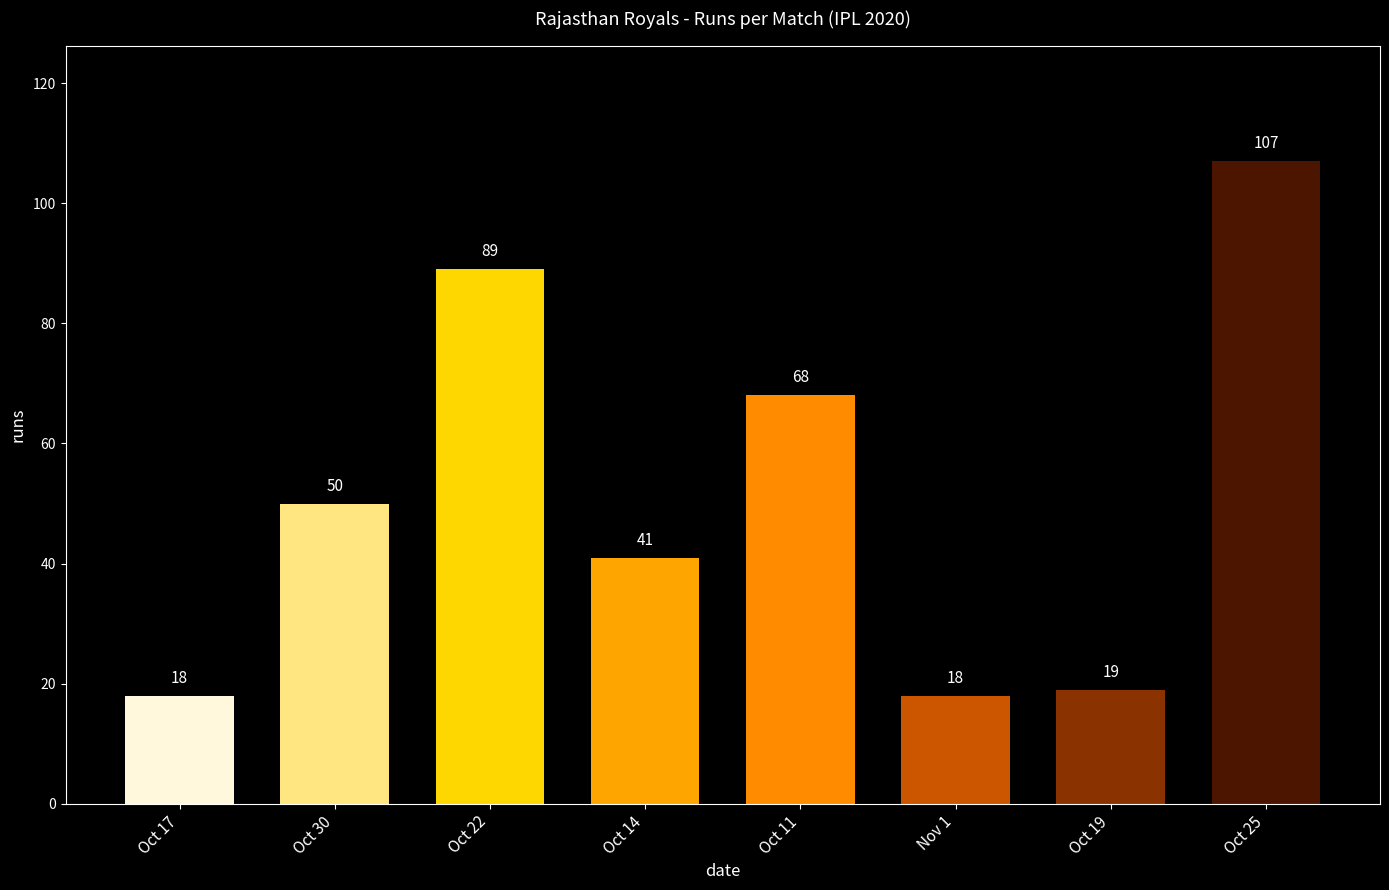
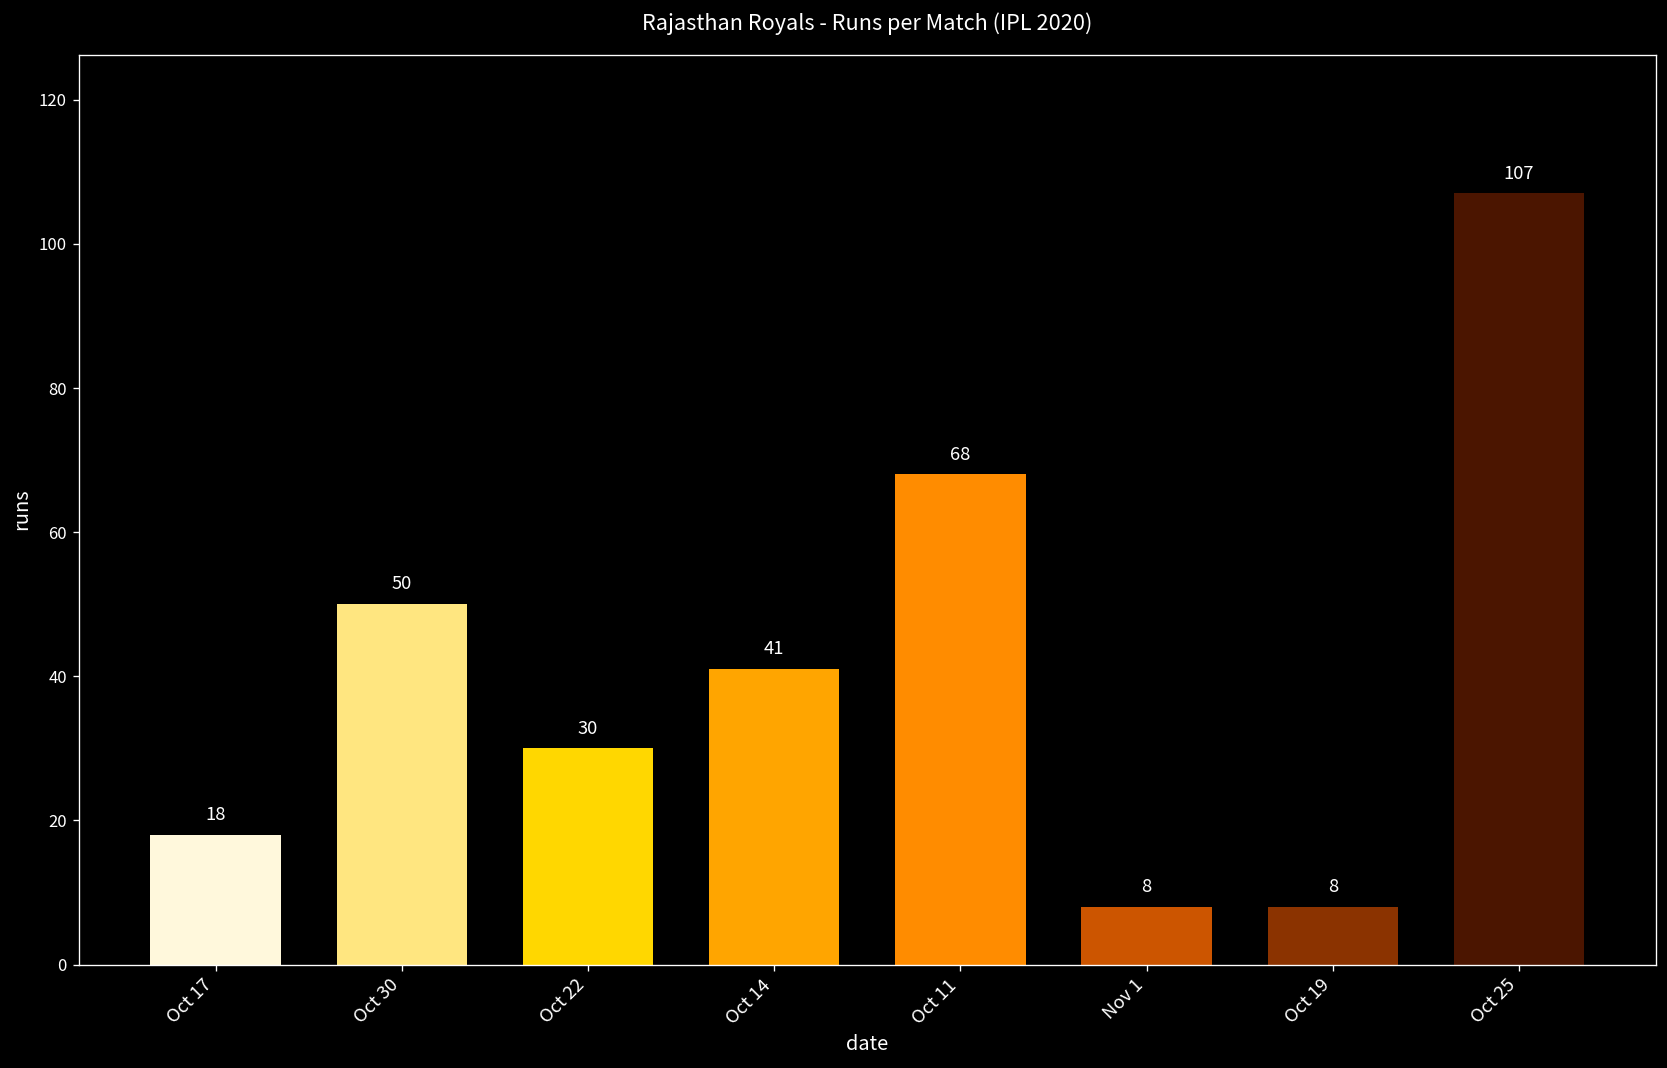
Oct 22: 89 -> 30
Nov 1: 18 -> 8
Oct 19: 19 -> 8
